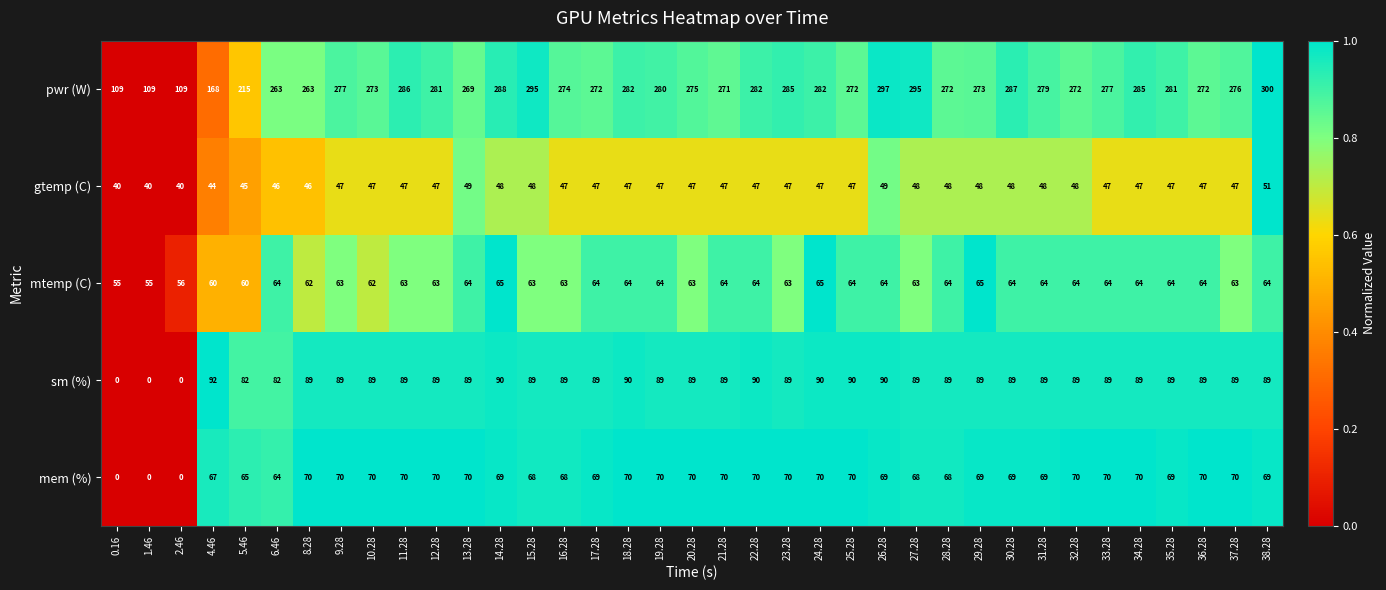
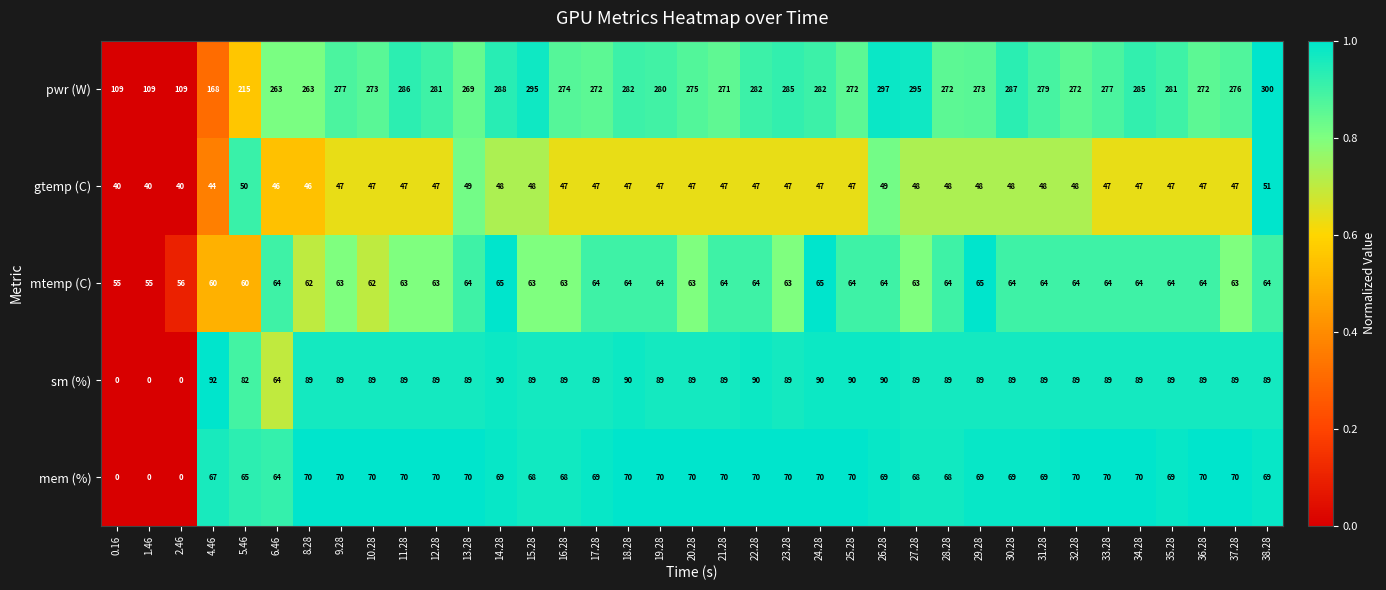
gtemp (C), 5.46: 45 -> 50
sm (%), 6.46: 82 -> 64
